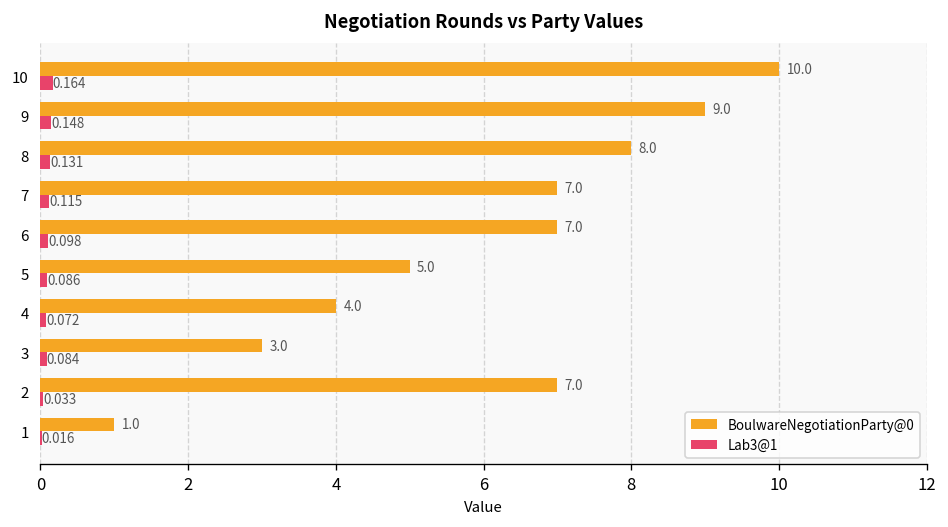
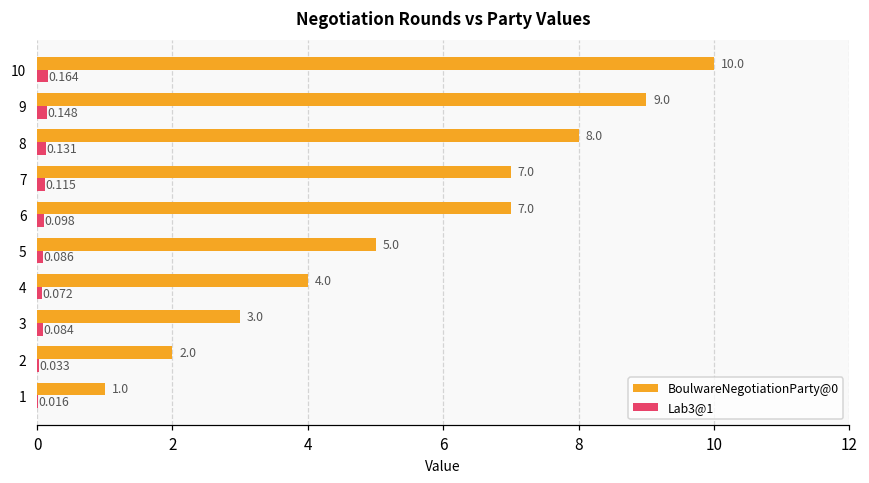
BoulwareNegotiationParty@0, 2: 7.0 -> 2.0
